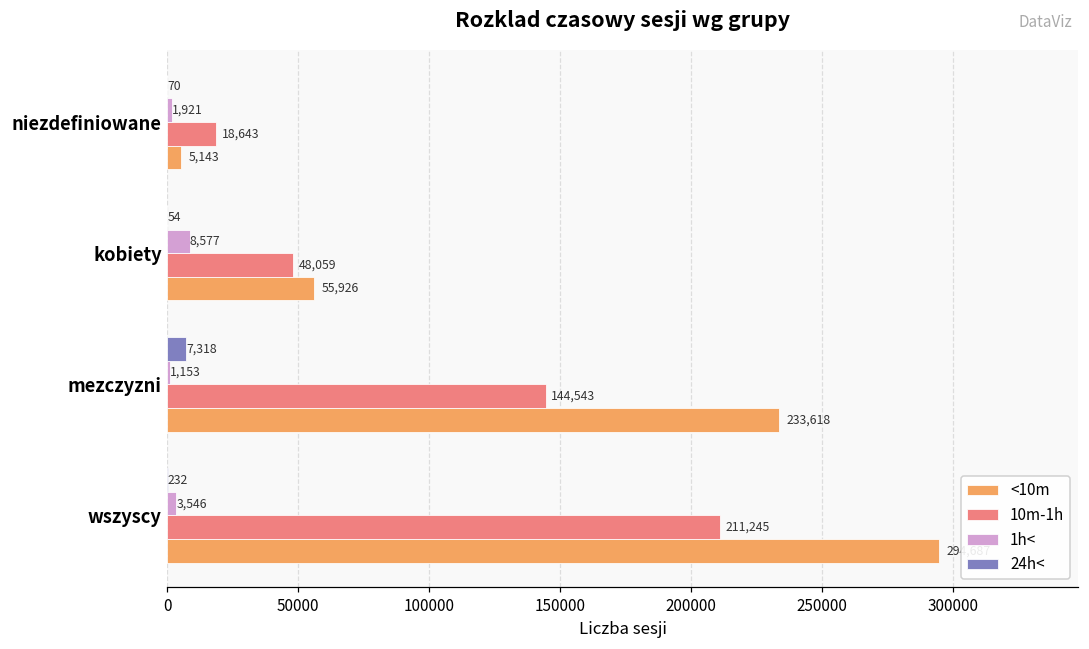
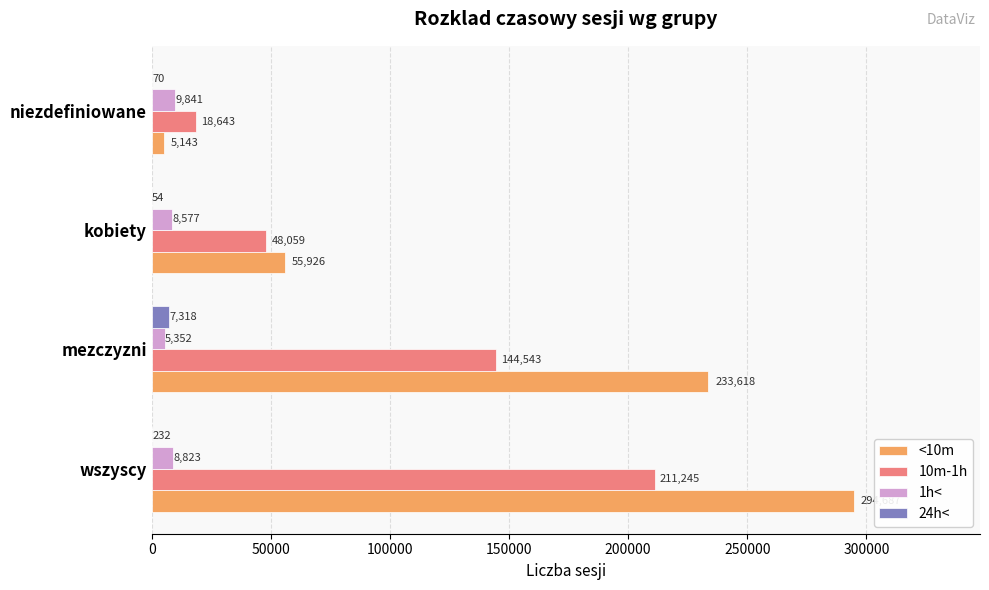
1h<, niezdefiniowane: 1,921 -> 9,841
1h<, mezczyzni: 1,153 -> 5,352
1h<, wszyscy: 3,546 -> 8,823
